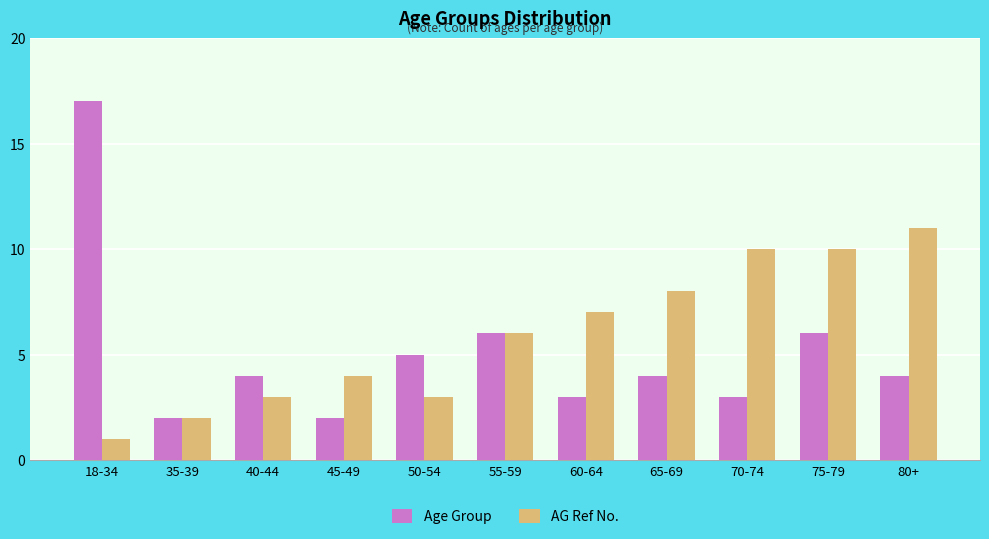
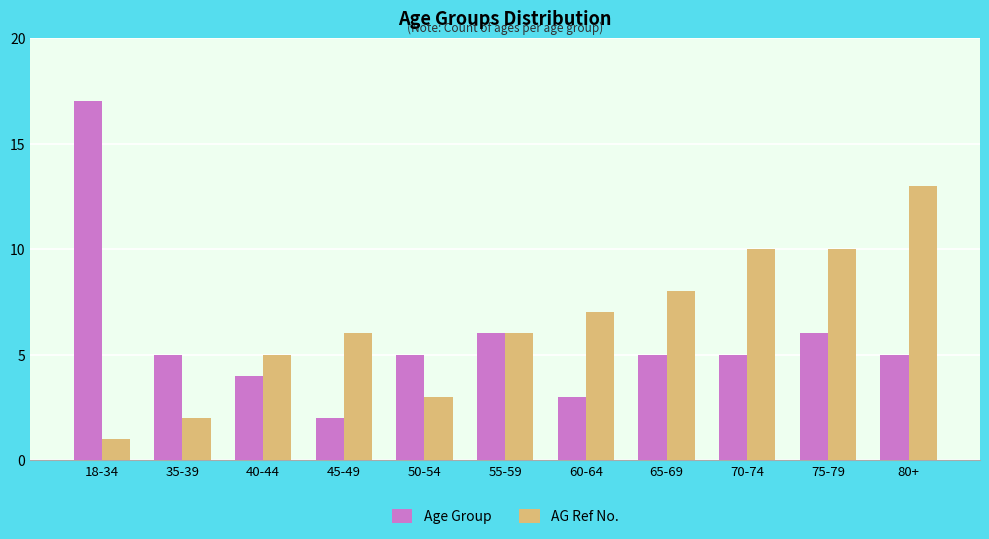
Age Group, 35-39: 2 -> 5
AG Ref No., 40-44: 3 -> 5
AG Ref No., 45-49: 4 -> 6
Age Group, 65-69: 4 -> 5
Age Group, 70-74: 3 -> 5
Age Group, 80+: 4 -> 5
AG Ref No., 80+: 11 -> 13
